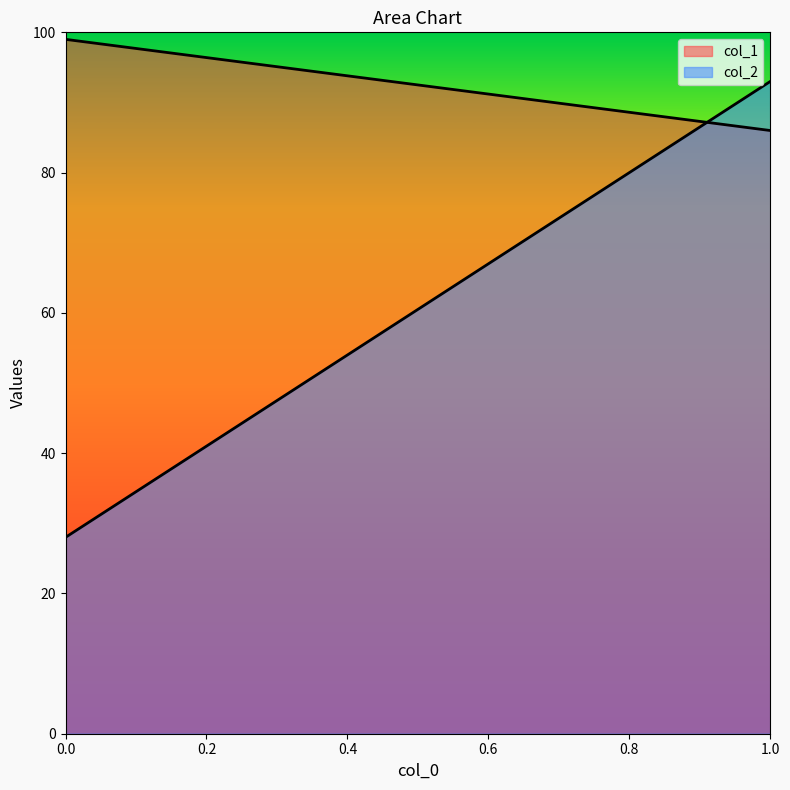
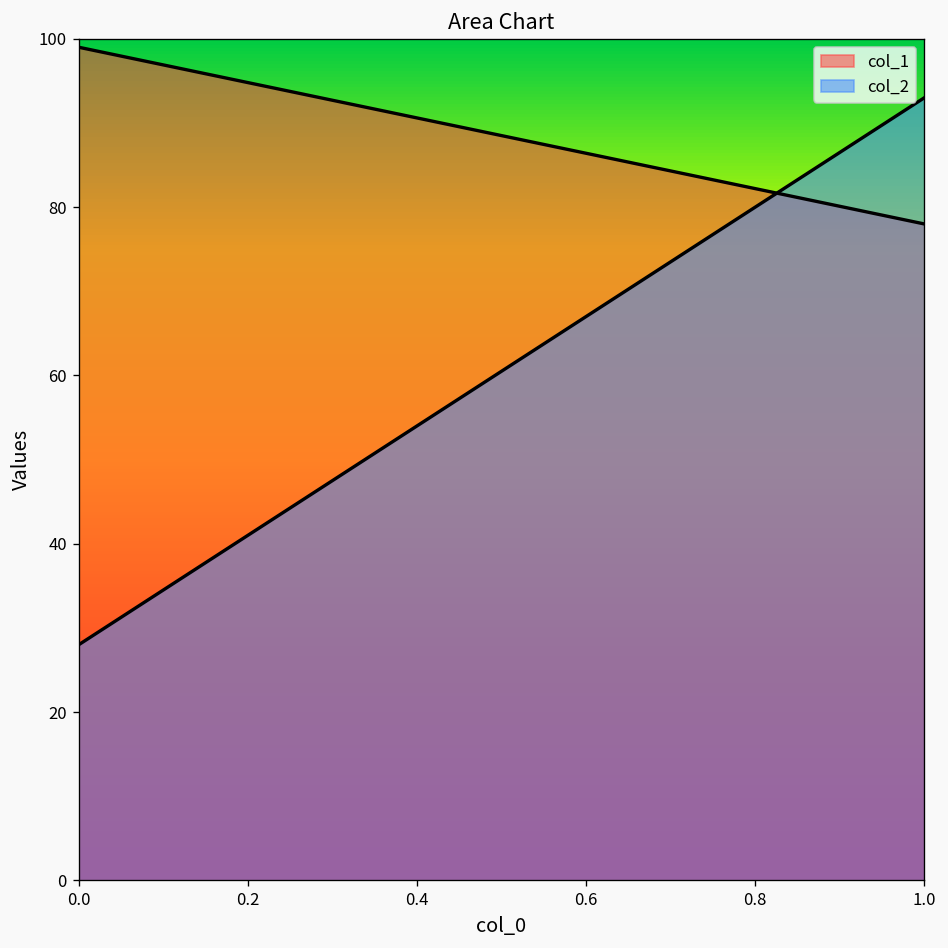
col_1, 1.0: 86 -> 78
